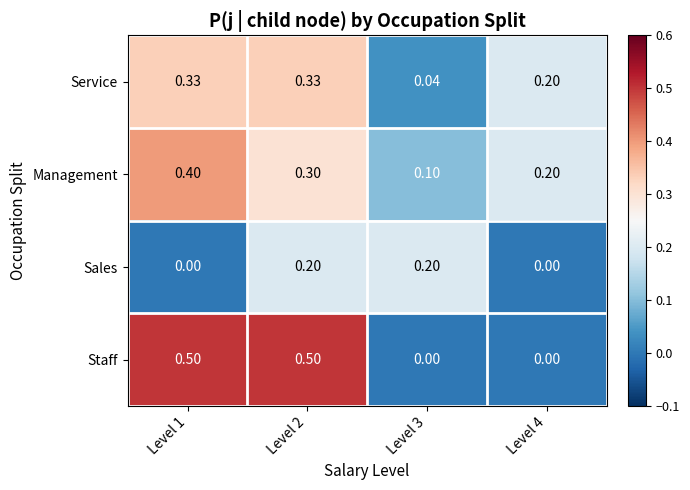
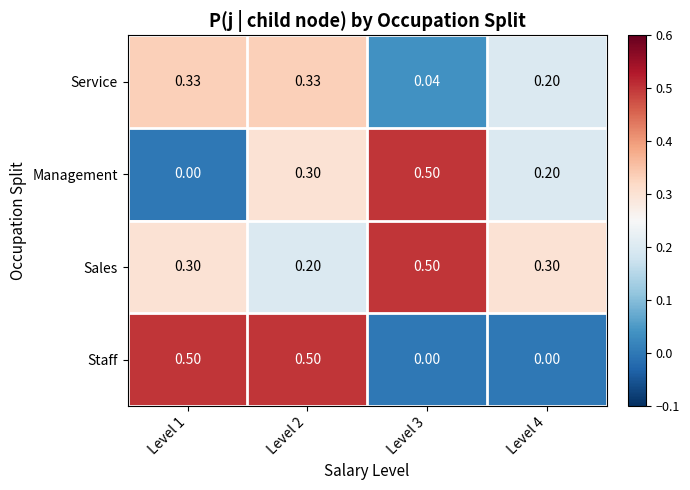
Management, Level 1: 0.40 -> 0.00
Management, Level 3: 0.10 -> 0.50
Sales, Level 1: 0.00 -> 0.30
Sales, Level 3: 0.20 -> 0.50
Sales, Level 4: 0.00 -> 0.30
